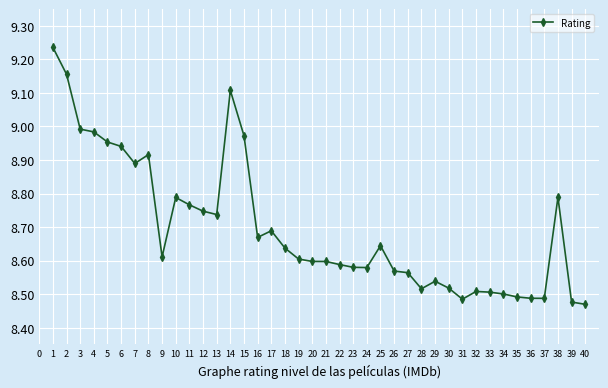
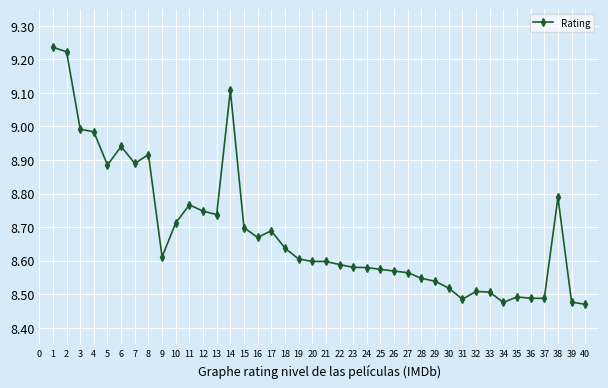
2: 9.16 -> 9.22
5: 8.95 -> 8.88
10: 8.79 -> 8.71
15: 8.97 -> 8.70
25: 8.64 -> 8.57
28: 8.52 -> 8.55
34: 8.50 -> 8.48
